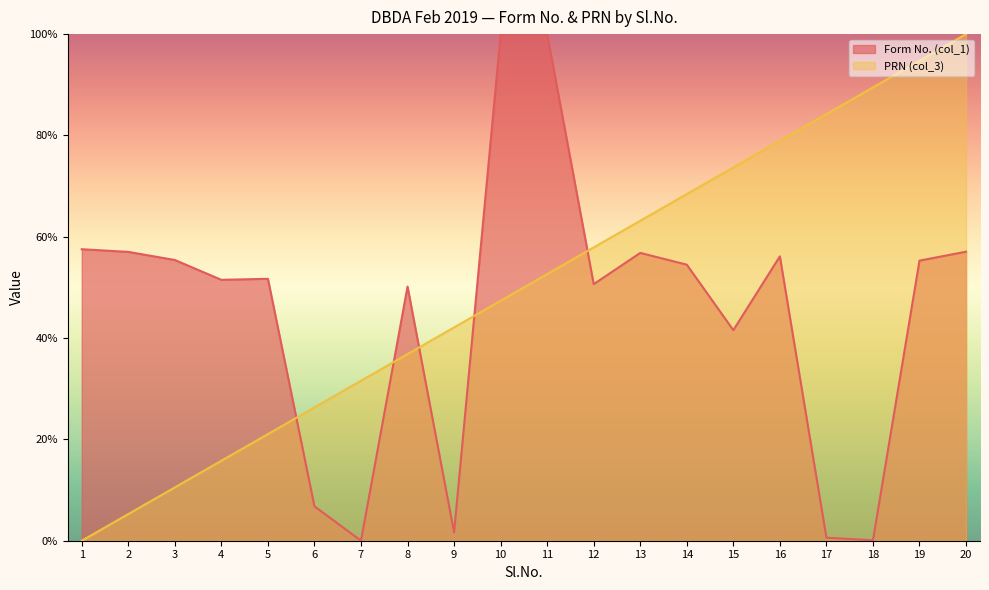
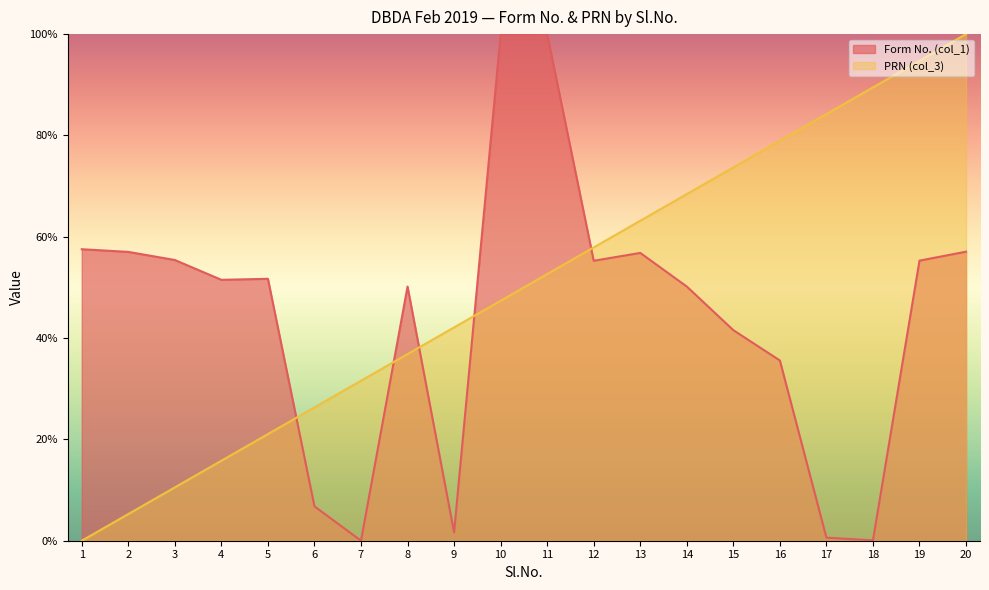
Form No. (col_1), 12: 51% -> 55%
Form No. (col_1), 14: 54% -> 50%
Form No. (col_1), 16: 56% -> 36%
